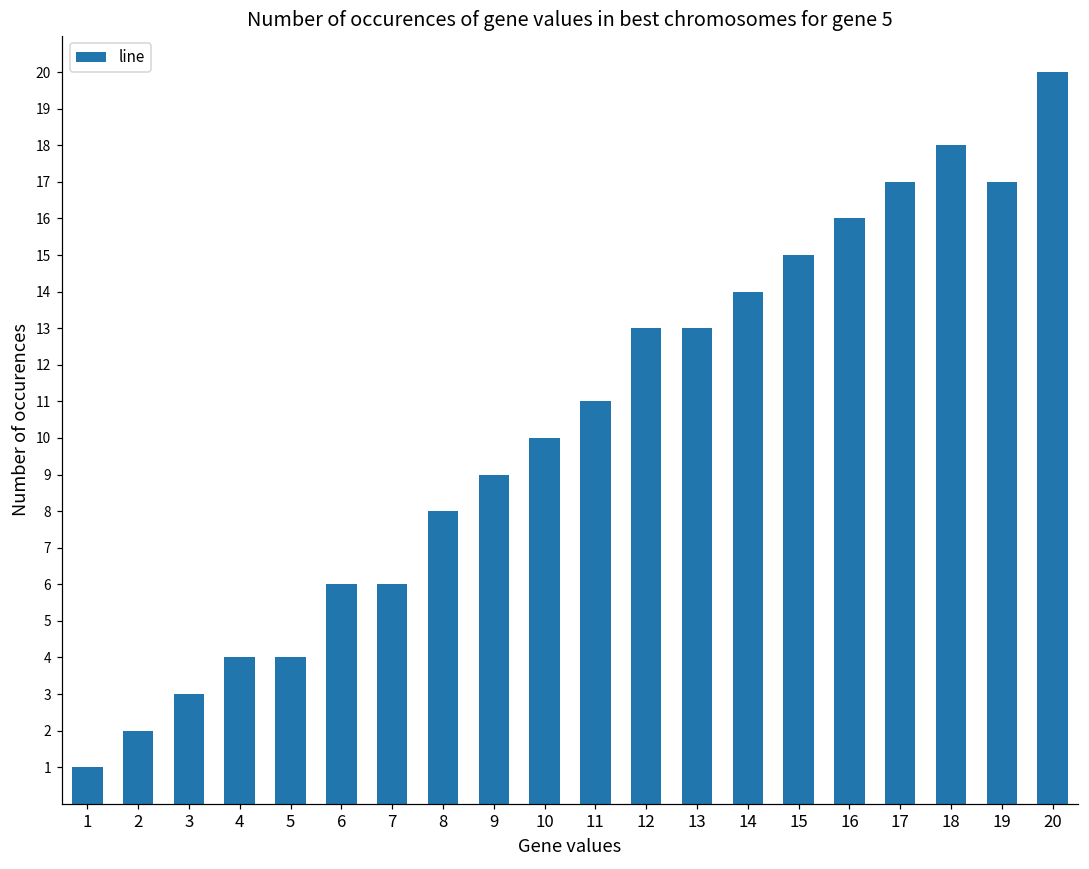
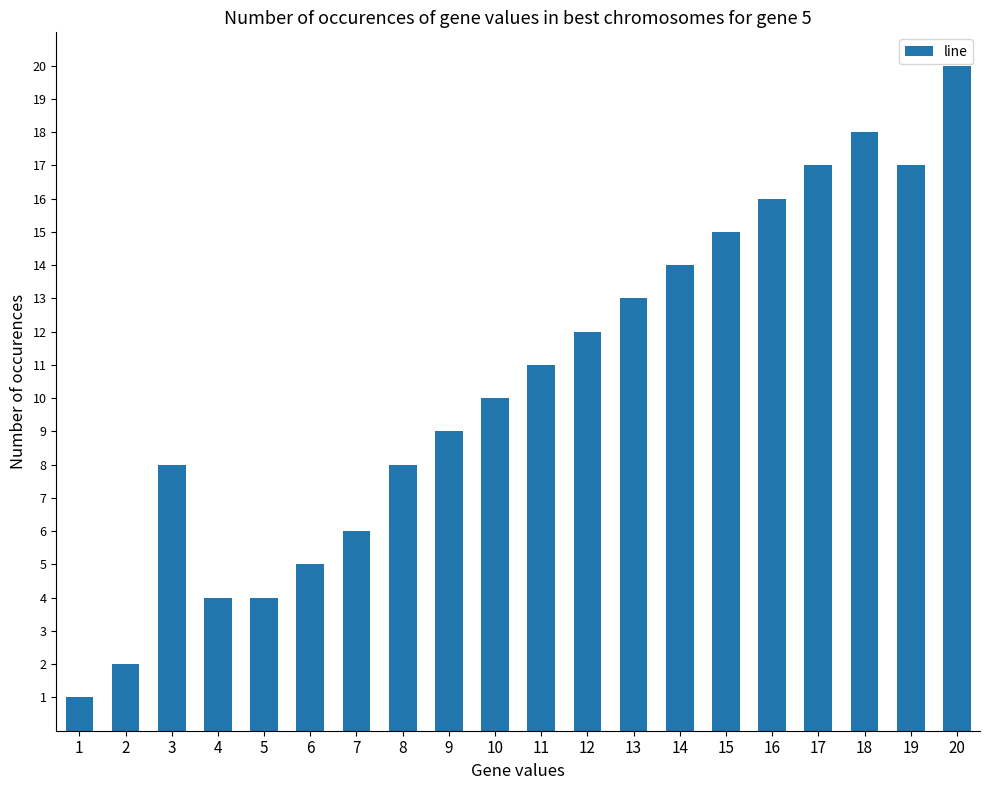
3: 3 -> 8
6: 6 -> 5
12: 13 -> 12
